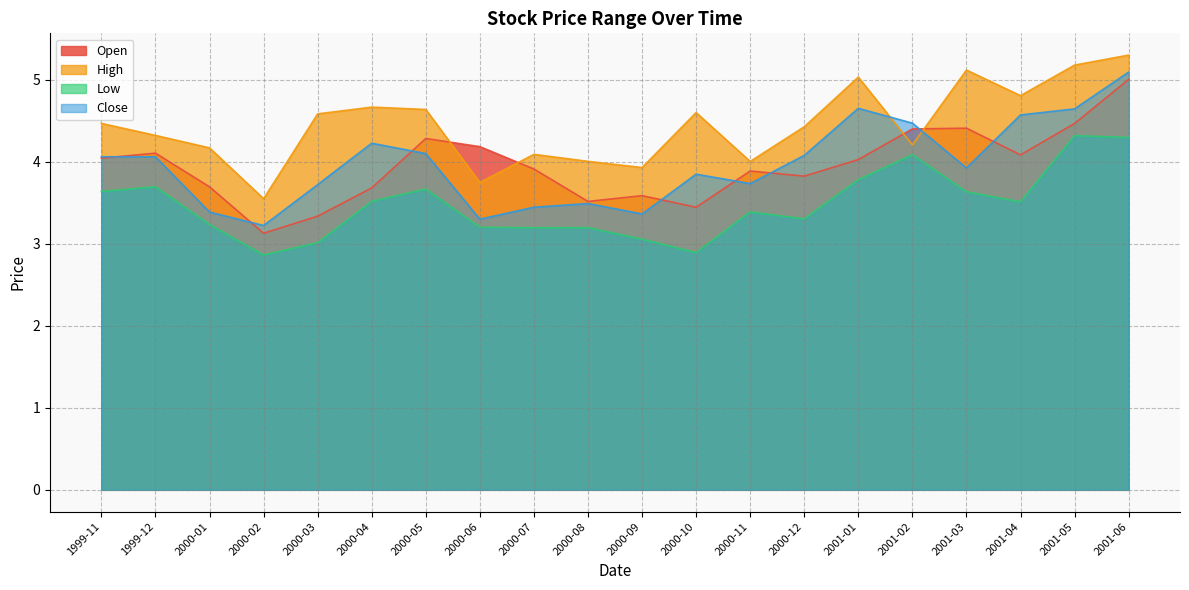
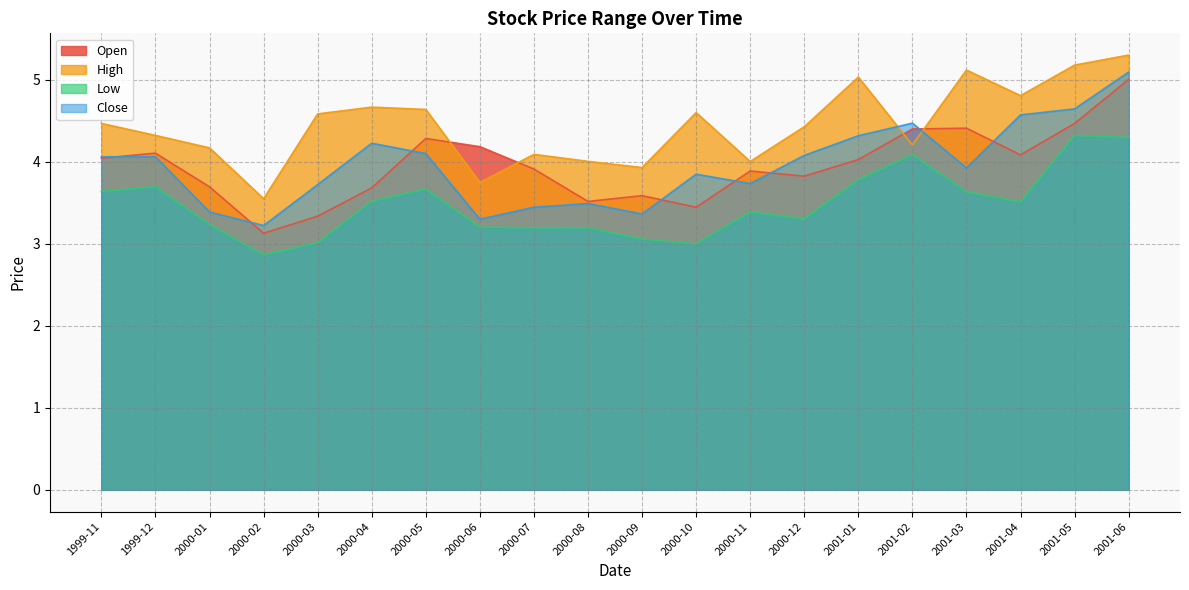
Low, 2000-10: 2.9 -> 3.0
Close, 2001-01: 4.6 -> 4.3
